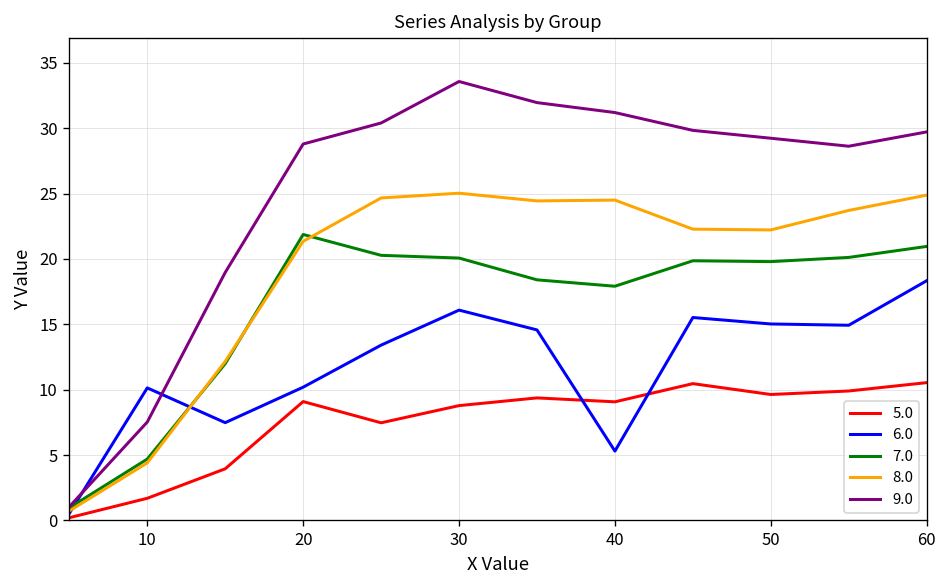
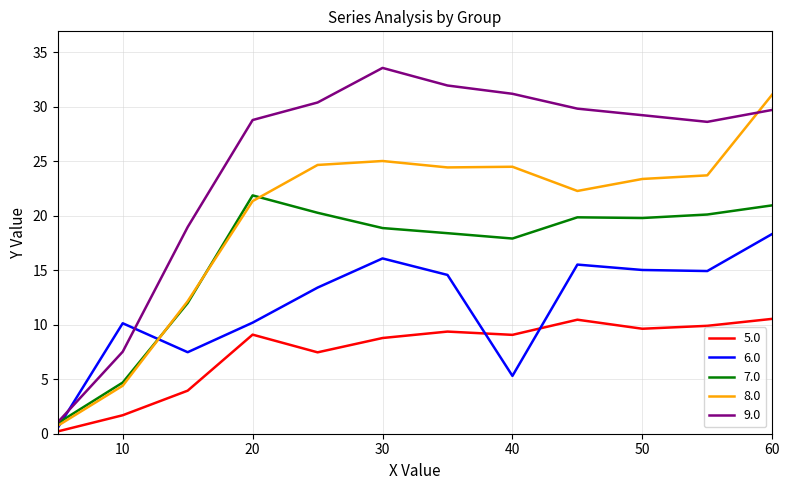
7.0, 30: 20.1 -> 18.9
8.0, 50: 22.2 -> 23.4
8.0, 60: 24.9 -> 31.1
